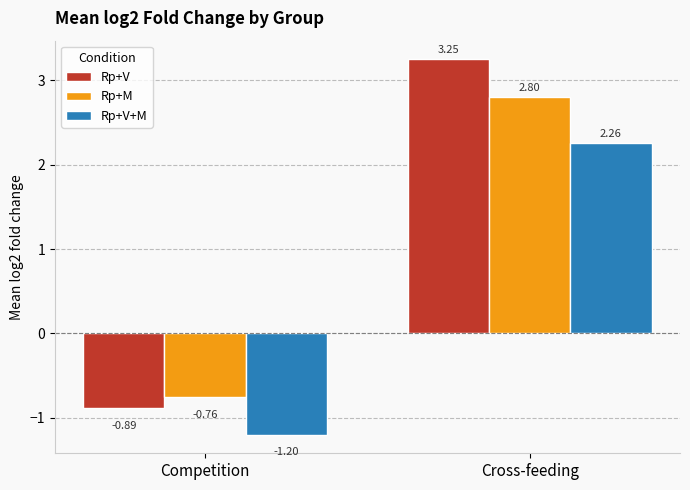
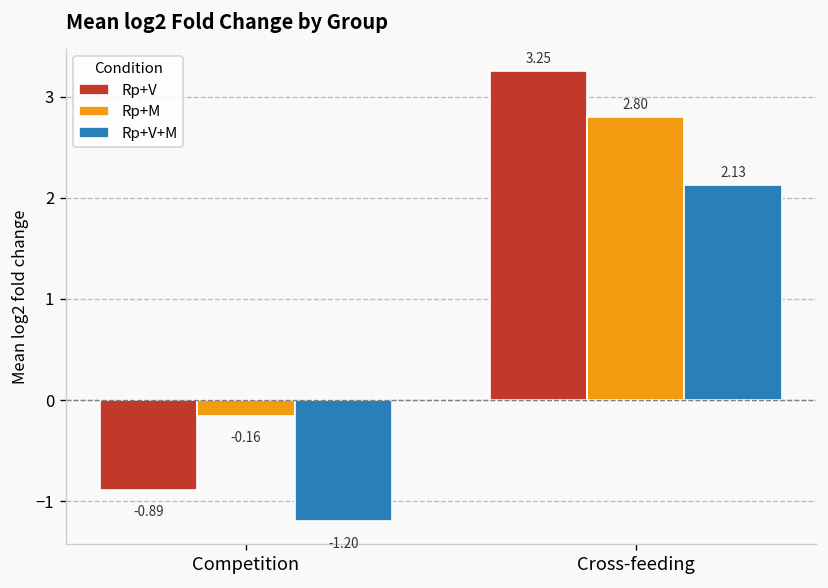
Rp+M, Competition: -0.76 -> -0.16
Rp+V+M, Cross-feeding: 2.26 -> 2.13
